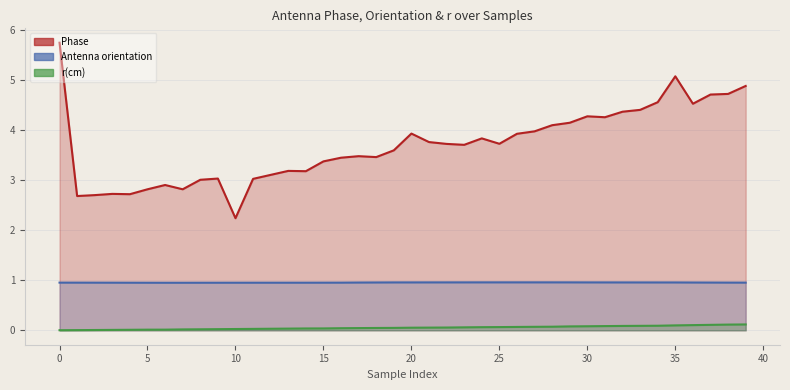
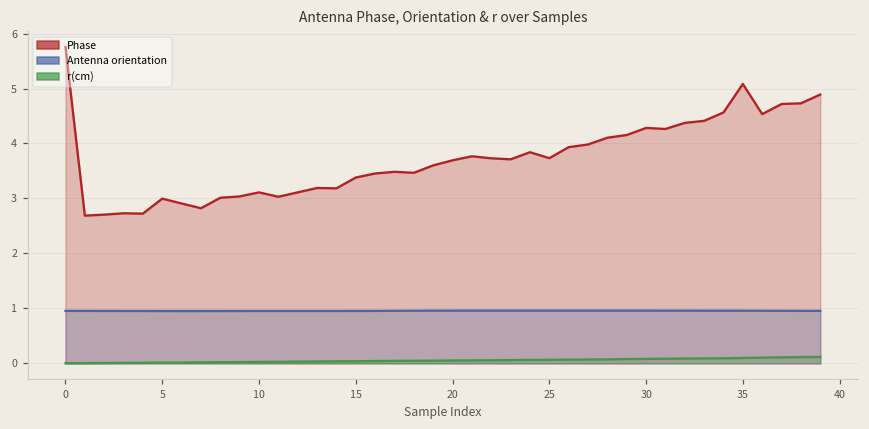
Phase, 5: 2.8 -> 3.0
Phase, 10: 2.2 -> 3.1
Phase, 20: 3.9 -> 3.7
